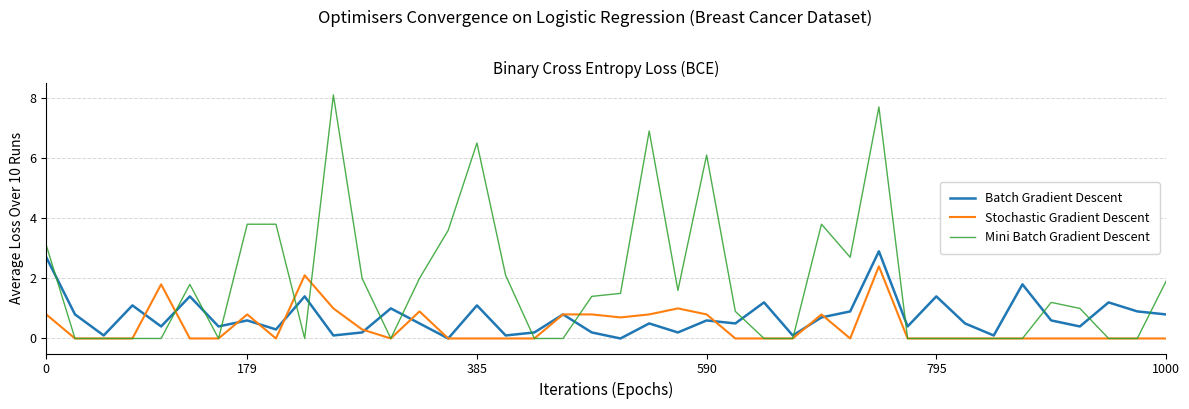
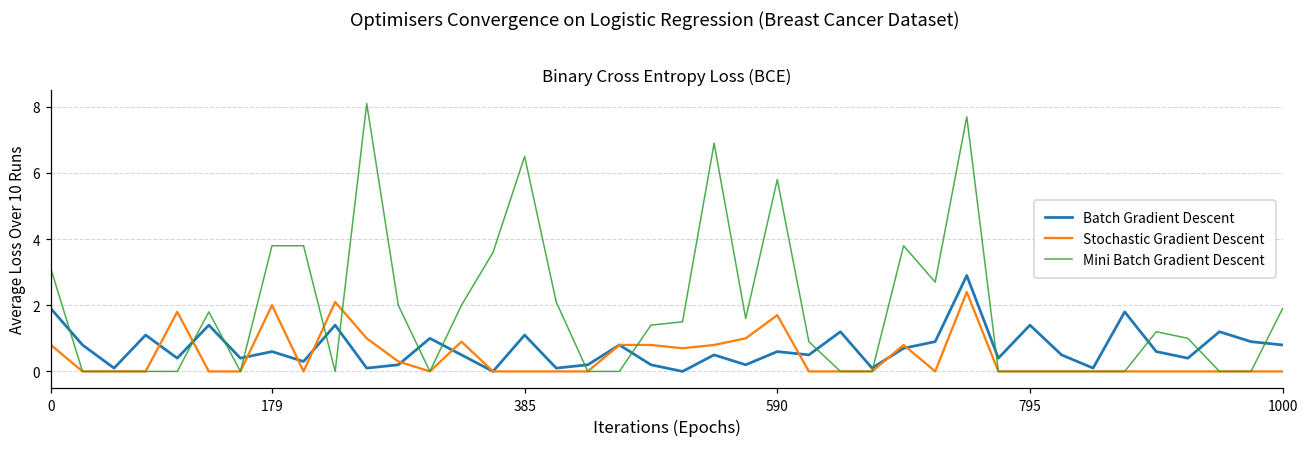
Batch Gradient Descent, 0: 2.7 -> 1.9
Stochastic Gradient Descent, 179: 0.8 -> 2.0
Stochastic Gradient Descent, 590: 0.8 -> 1.7
Mini Batch Gradient Descent, 590: 6.1 -> 5.8
